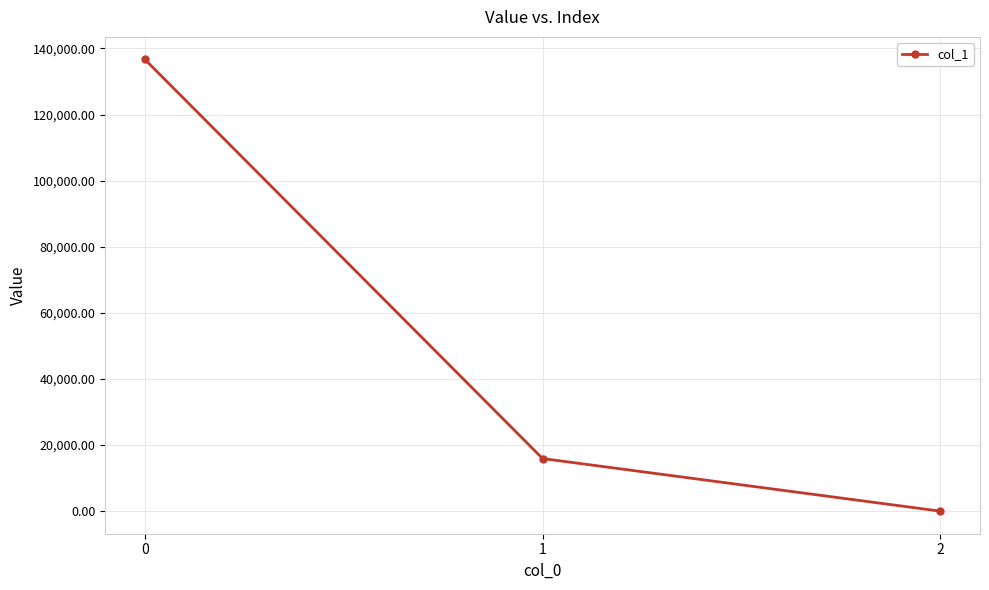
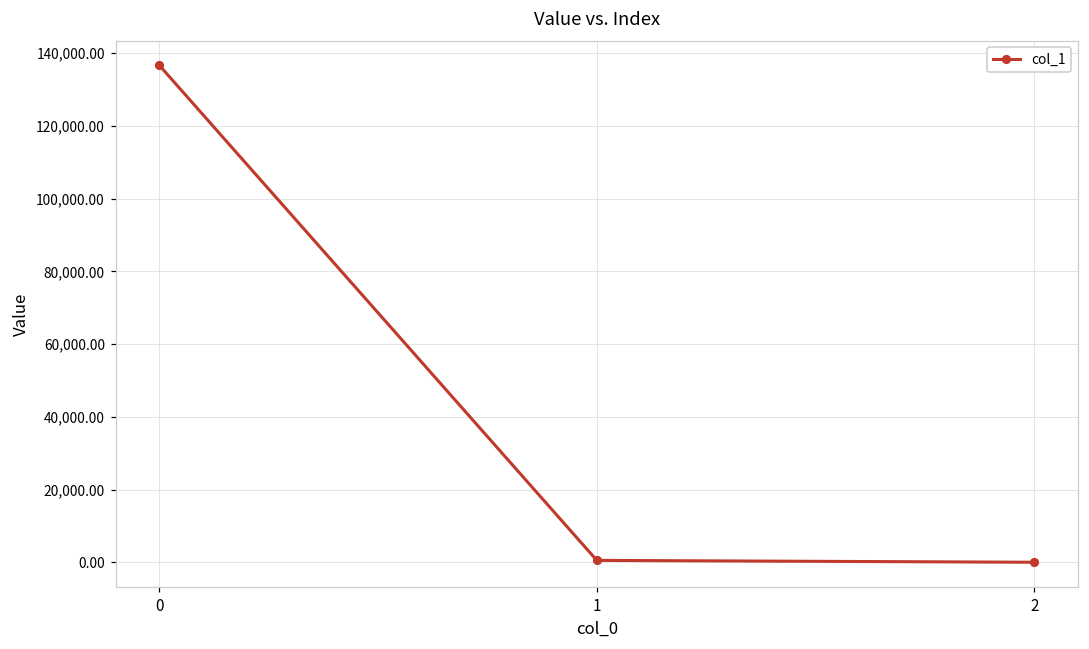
1: 16,000 -> 1,000
